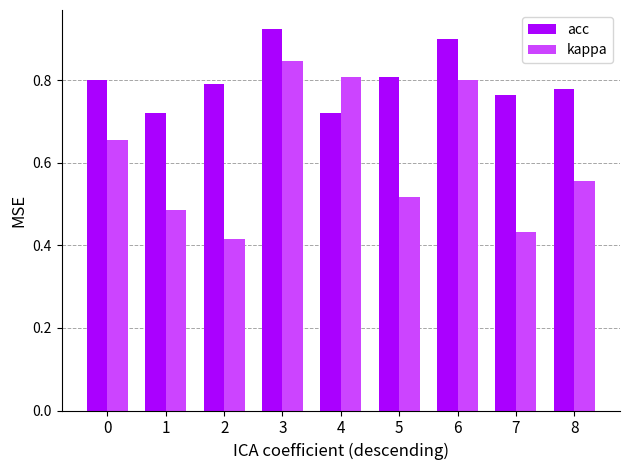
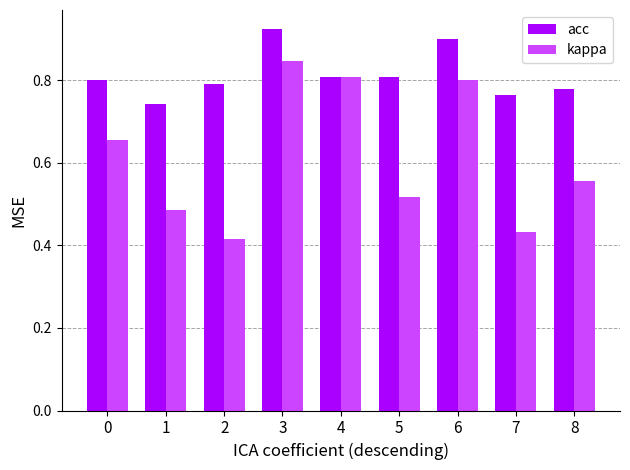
acc, 1: 0.72 -> 0.74
acc, 4: 0.72 -> 0.81
